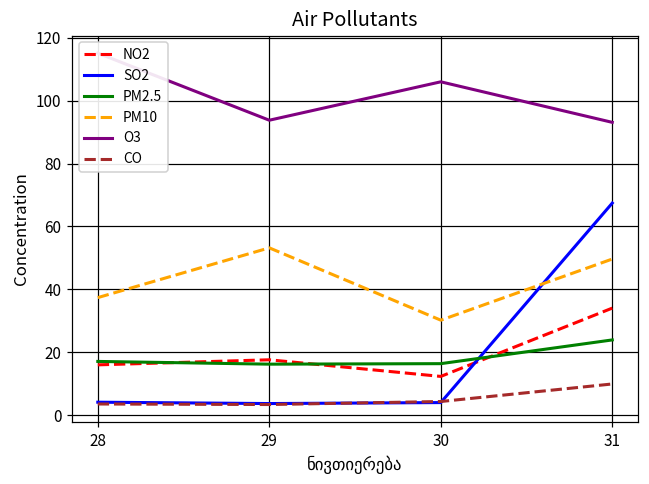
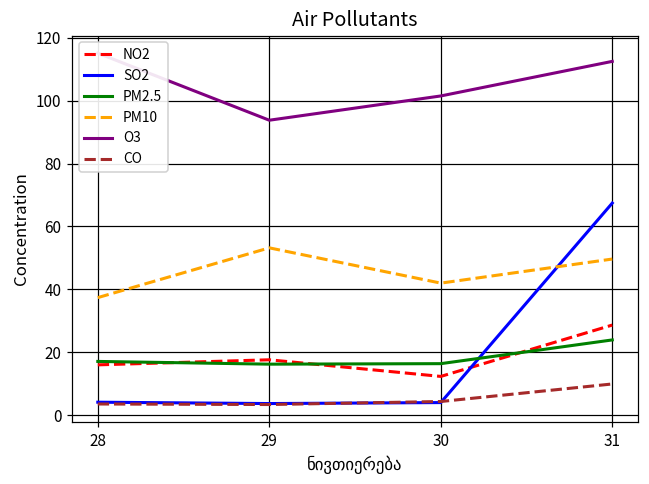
PM10, 30: 30 -> 42
O3, 30: 106 -> 102
NO2, 31: 34 -> 29
O3, 31: 93 -> 113
